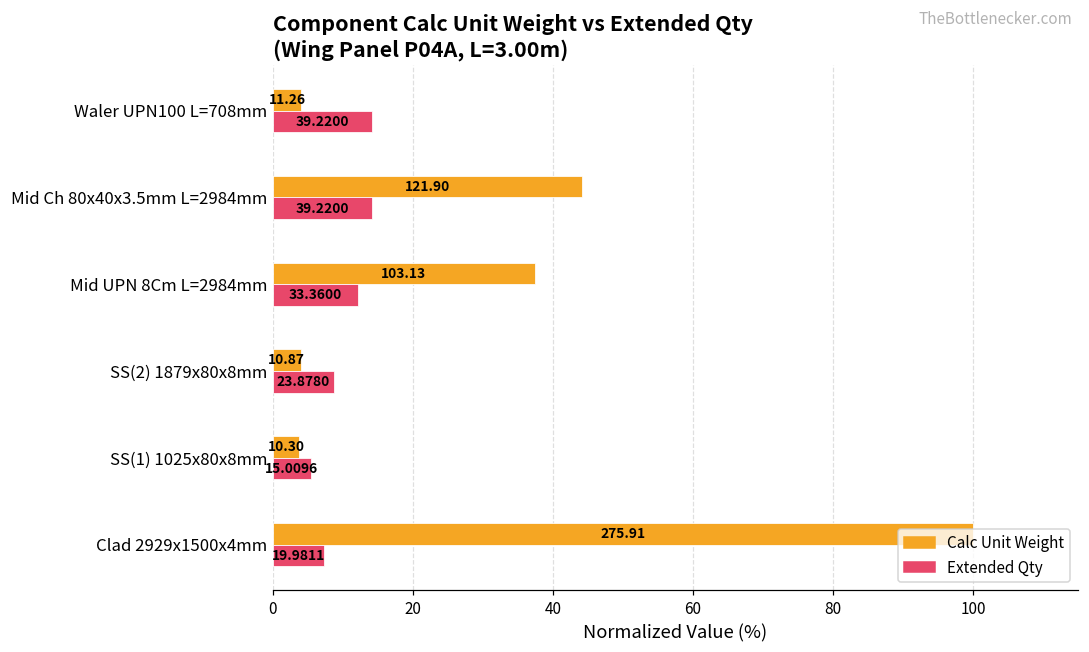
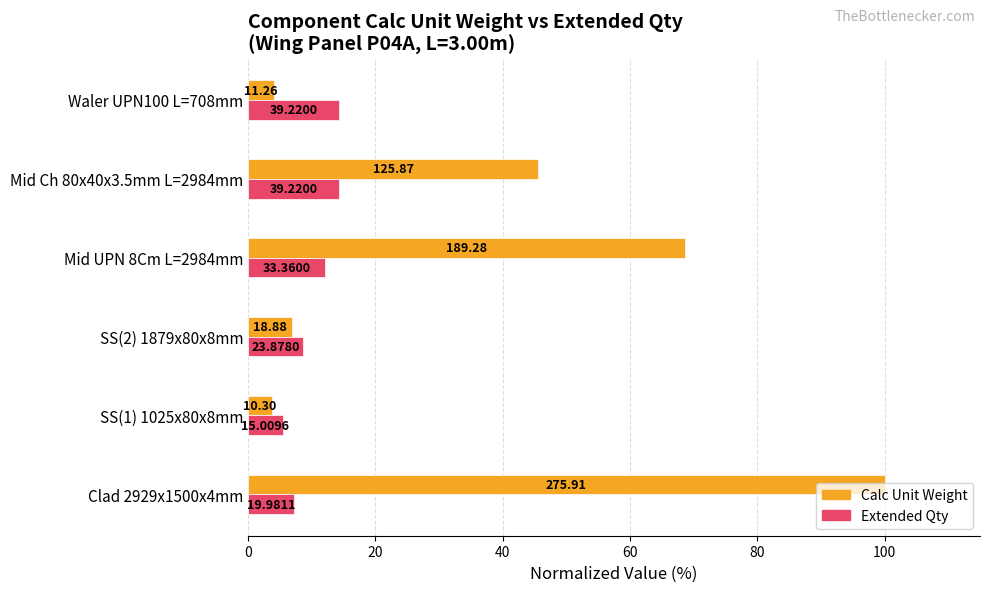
Calc Unit Weight, Mid Ch 80x40x3.5mm L=2984mm: 121.90 -> 125.87
Calc Unit Weight, Mid UPN 8Cm L=2984mm: 103.13 -> 189.28
Calc Unit Weight, SS(2) 1879x80x8mm: 10.87 -> 18.88
